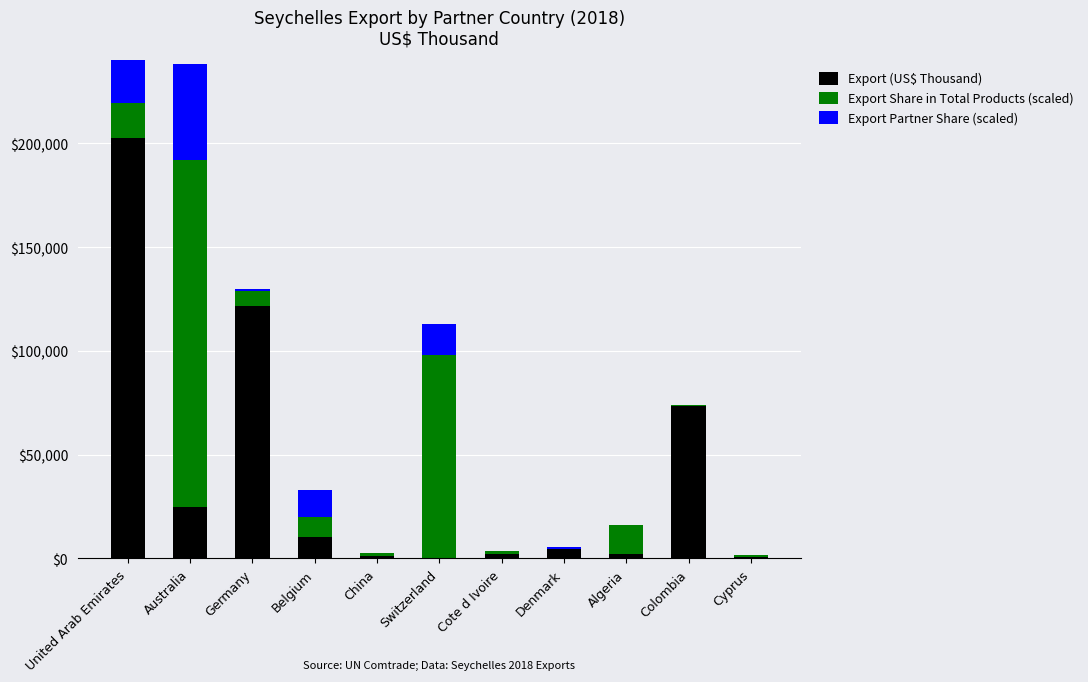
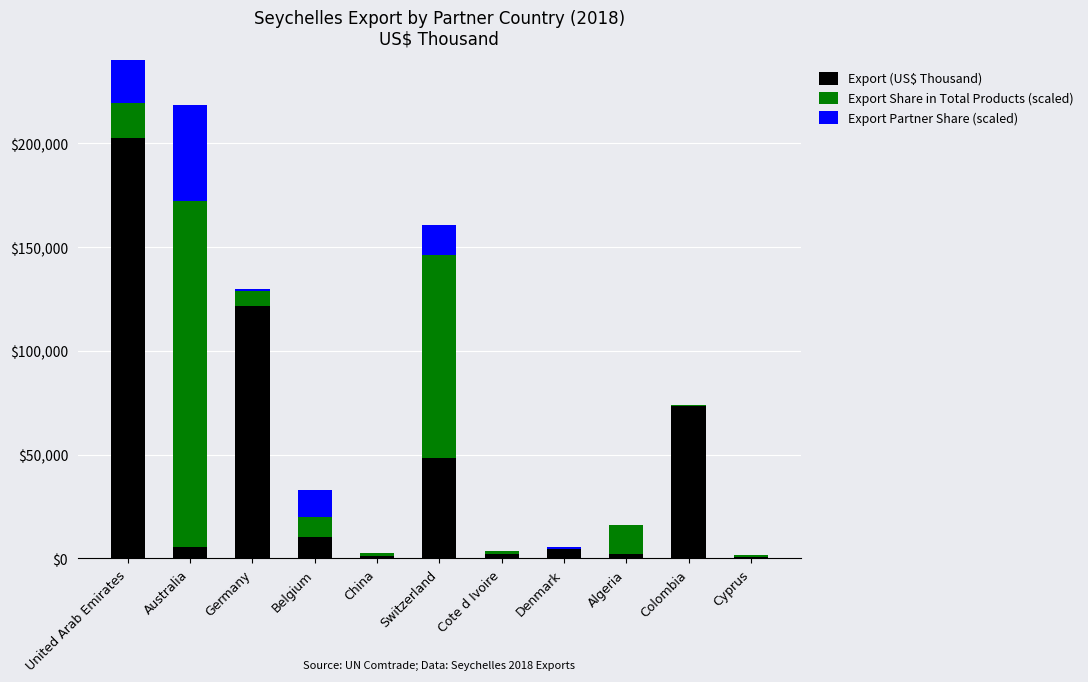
Export (US$ Thousand), Australia: $25,000 -> $5,000
Export (US$ Thousand), Switzerland: $0 -> $48,000
